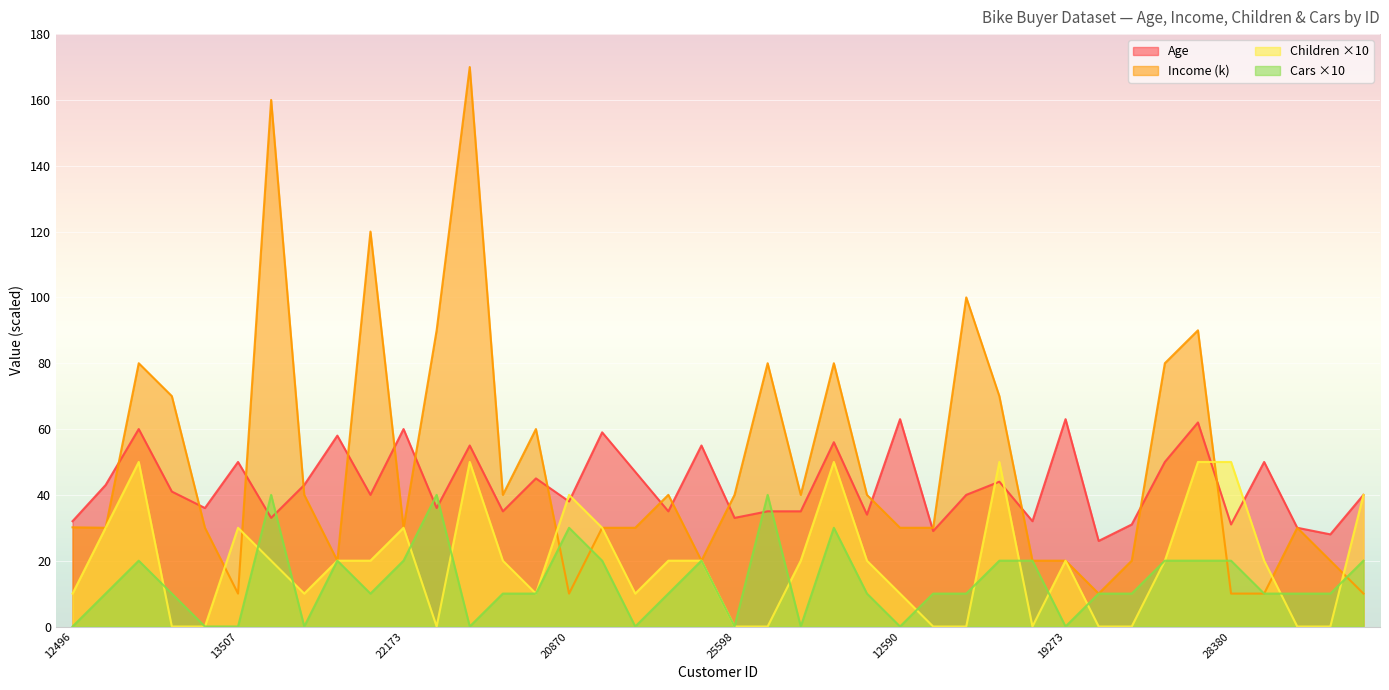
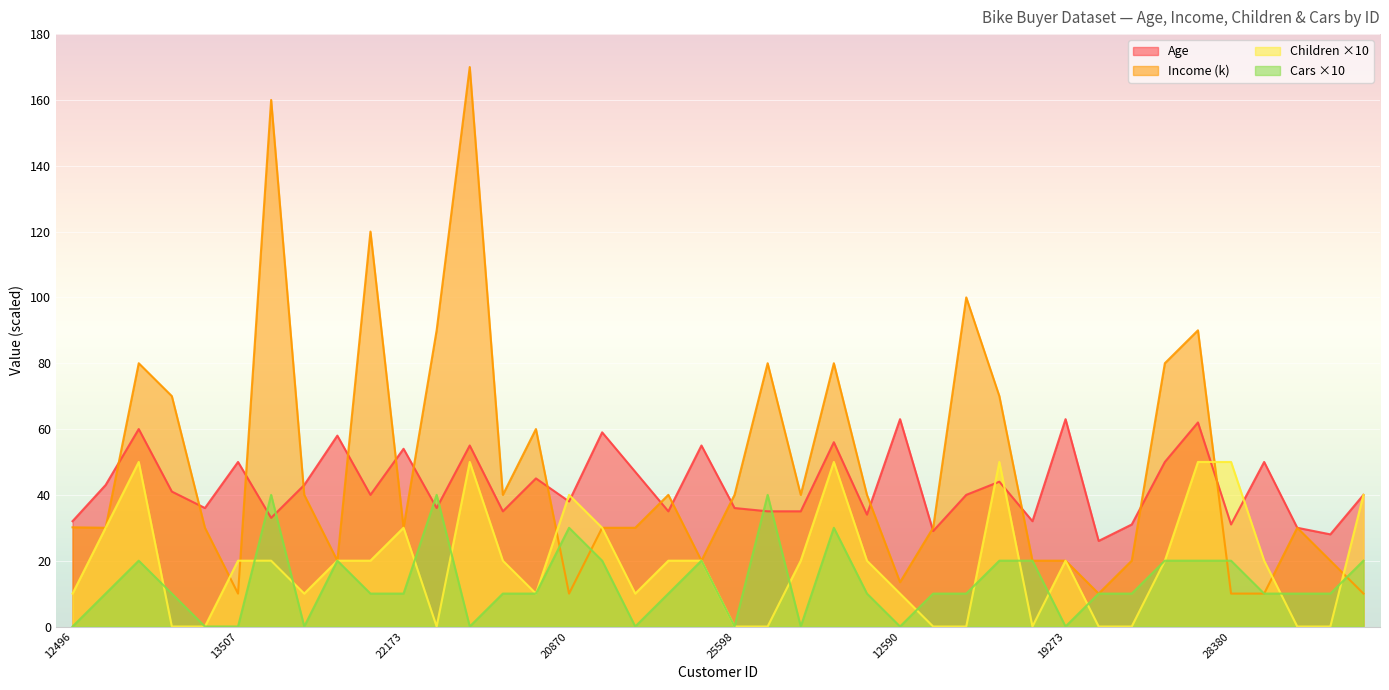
Children ×10, 13507: 30 -> 20
Age, 22173: 60 -> 54
Cars ×10, 22173: 20 -> 10
Age, 25598: 33 -> 36
Income (k), 12590: 30 -> 13
